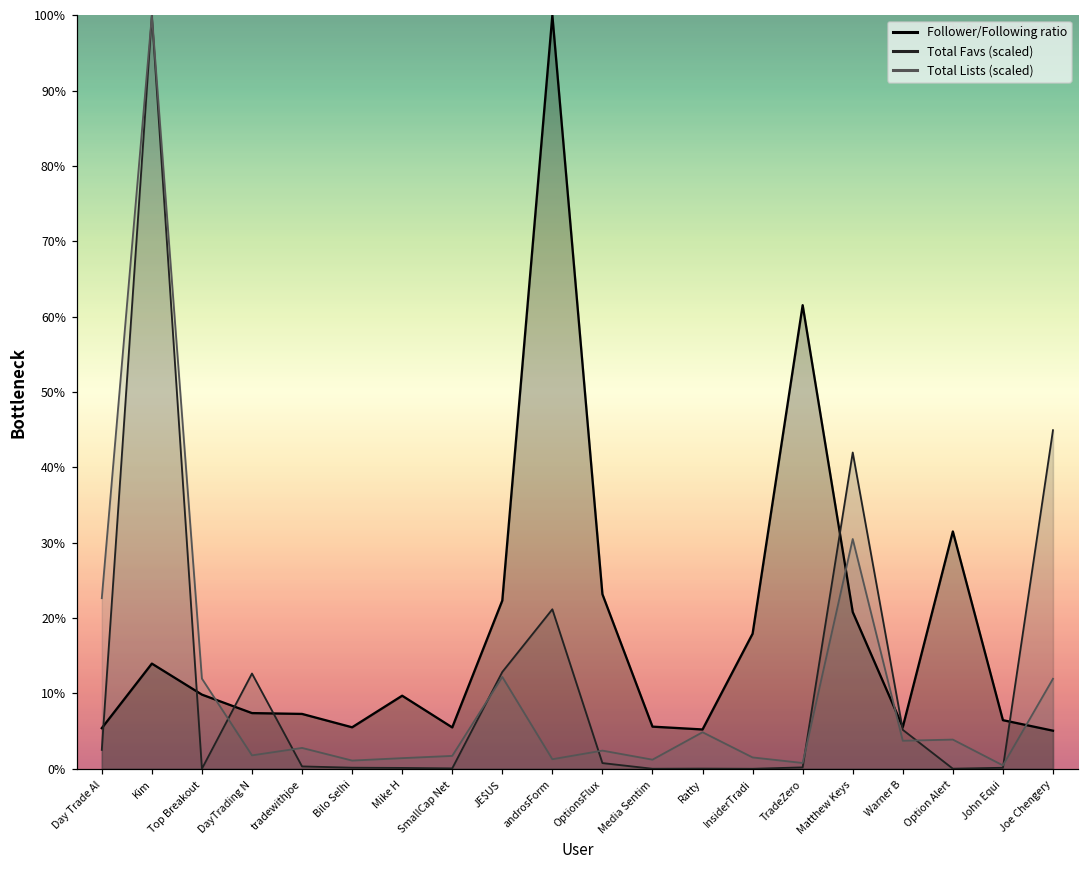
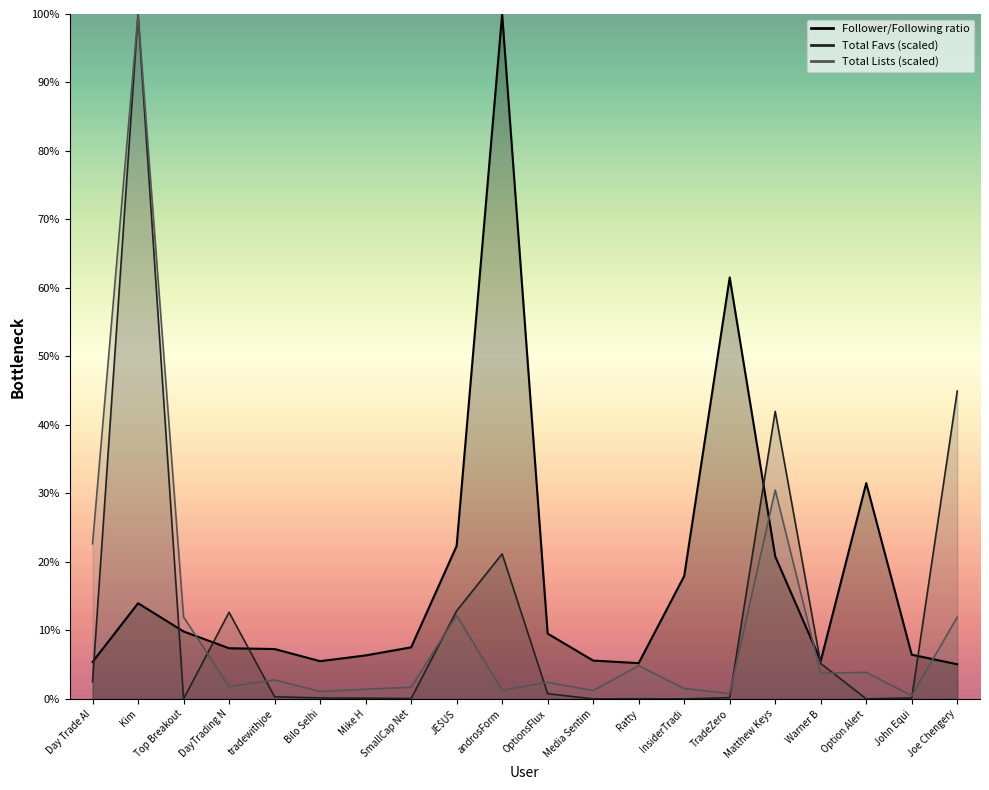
Follower/Following ratio, Mike H: 10% -> 6%
Follower/Following ratio, SmallCap Net: 5% -> 8%
Follower/Following ratio, OptionsFlux: 23% -> 10%
